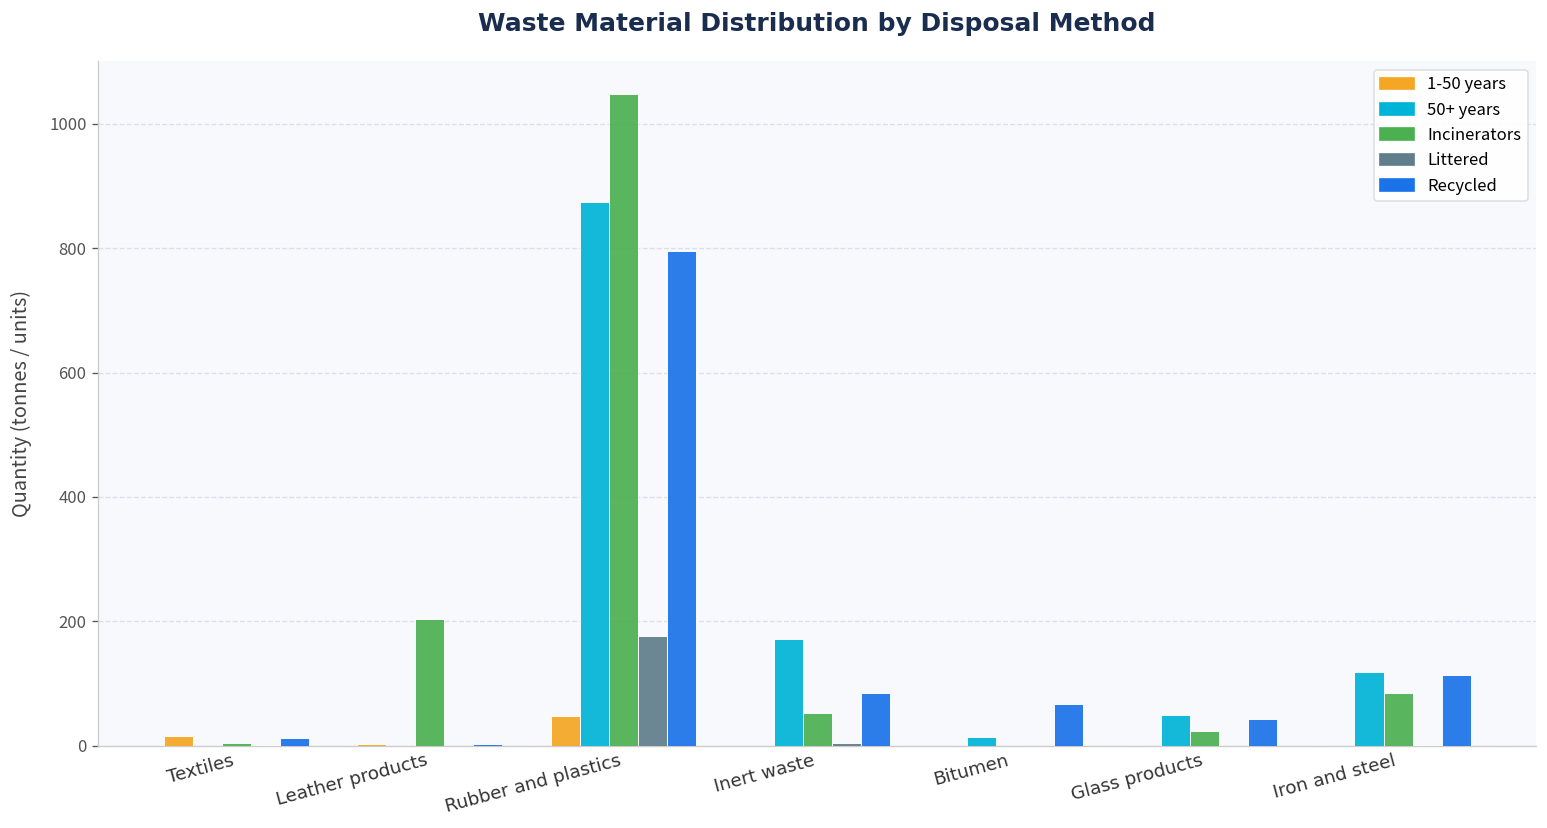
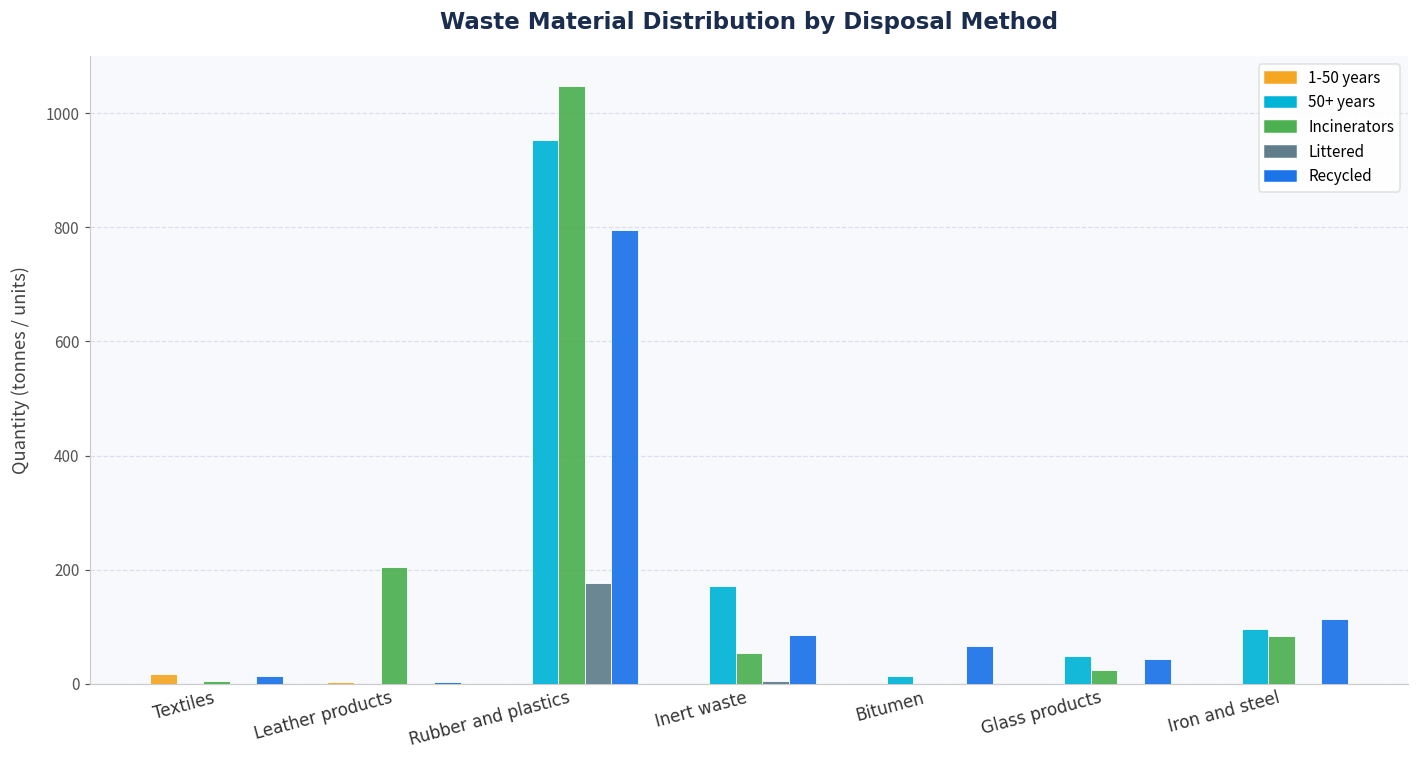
1-50 years, Rubber and plastics: 50 -> 0
50+ years, Rubber and plastics: 870 -> 950
50+ years, Iron and steel: 120 -> 100
